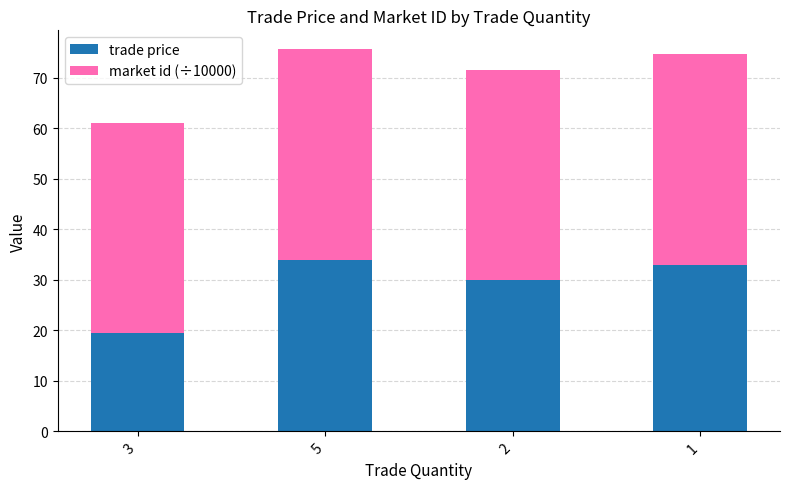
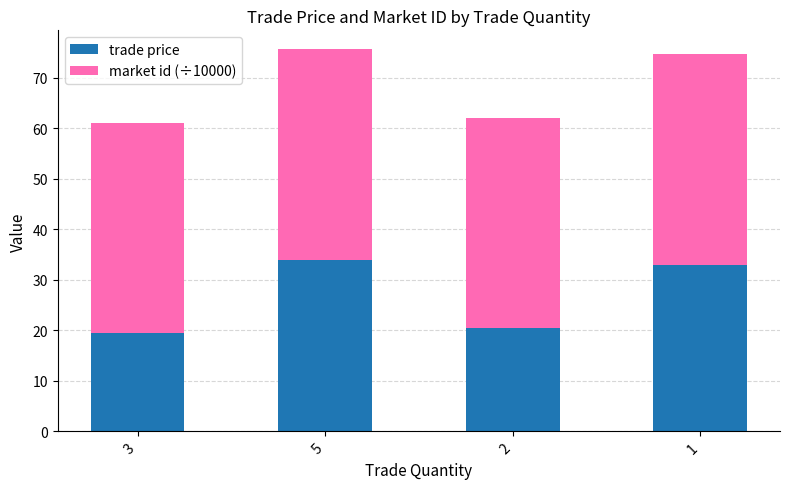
trade price, 2: 30 -> 20
